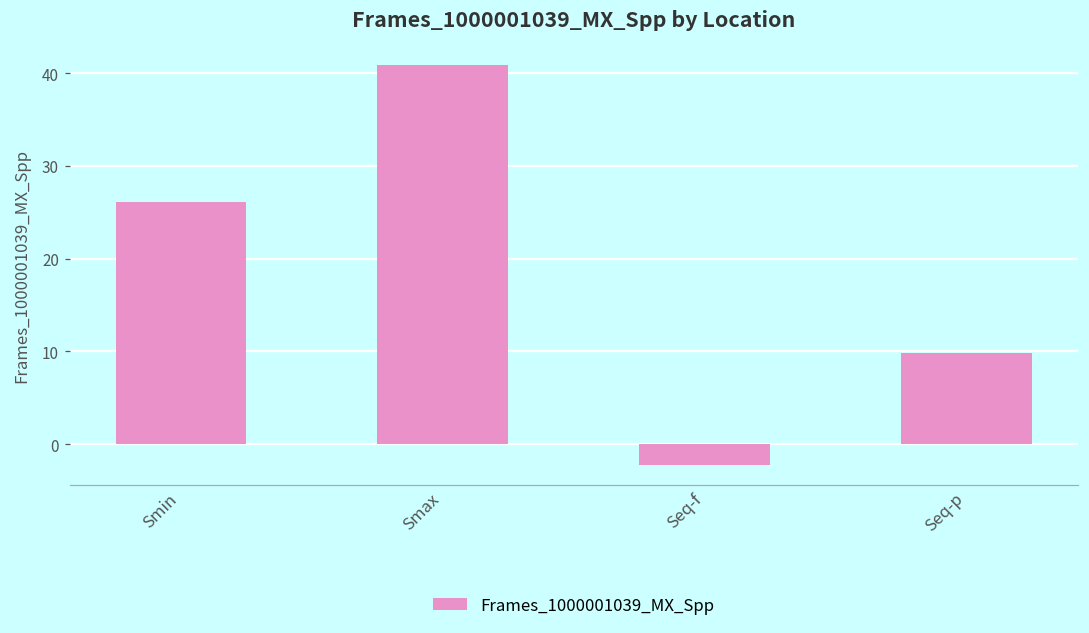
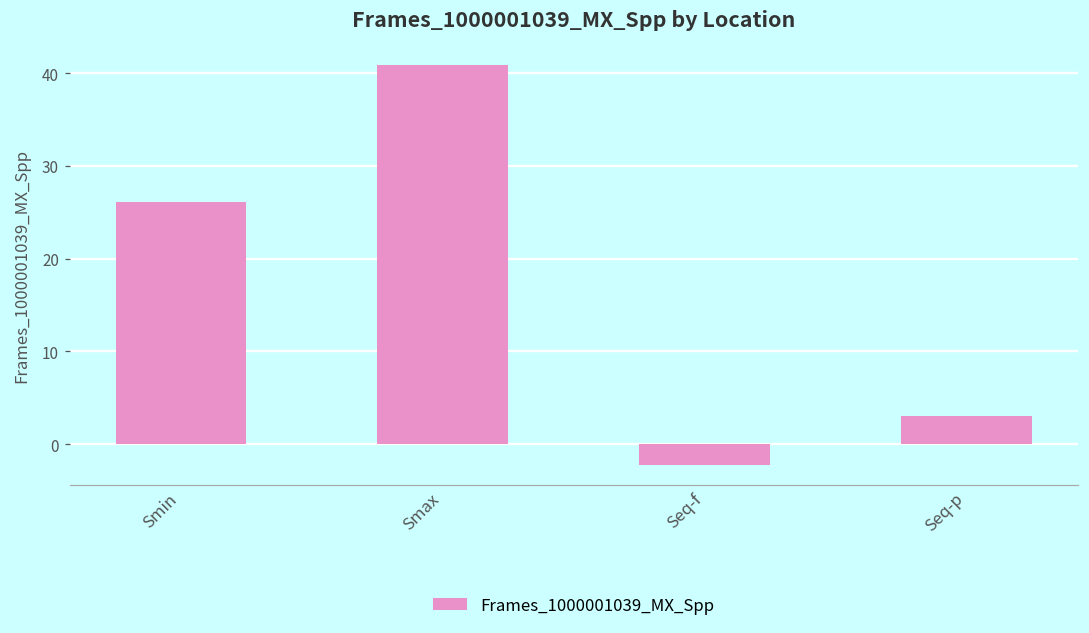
Seq-p: 10 -> 3
